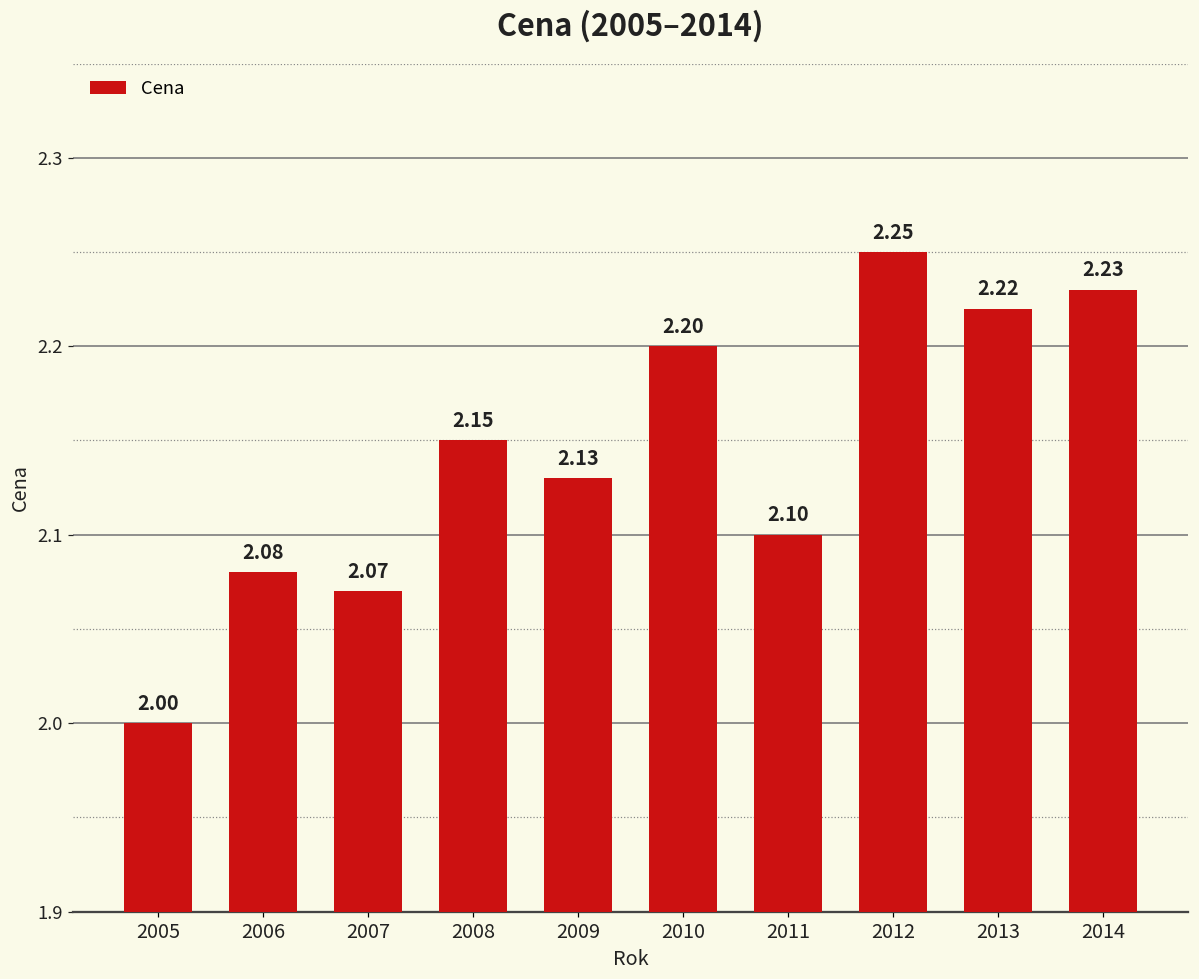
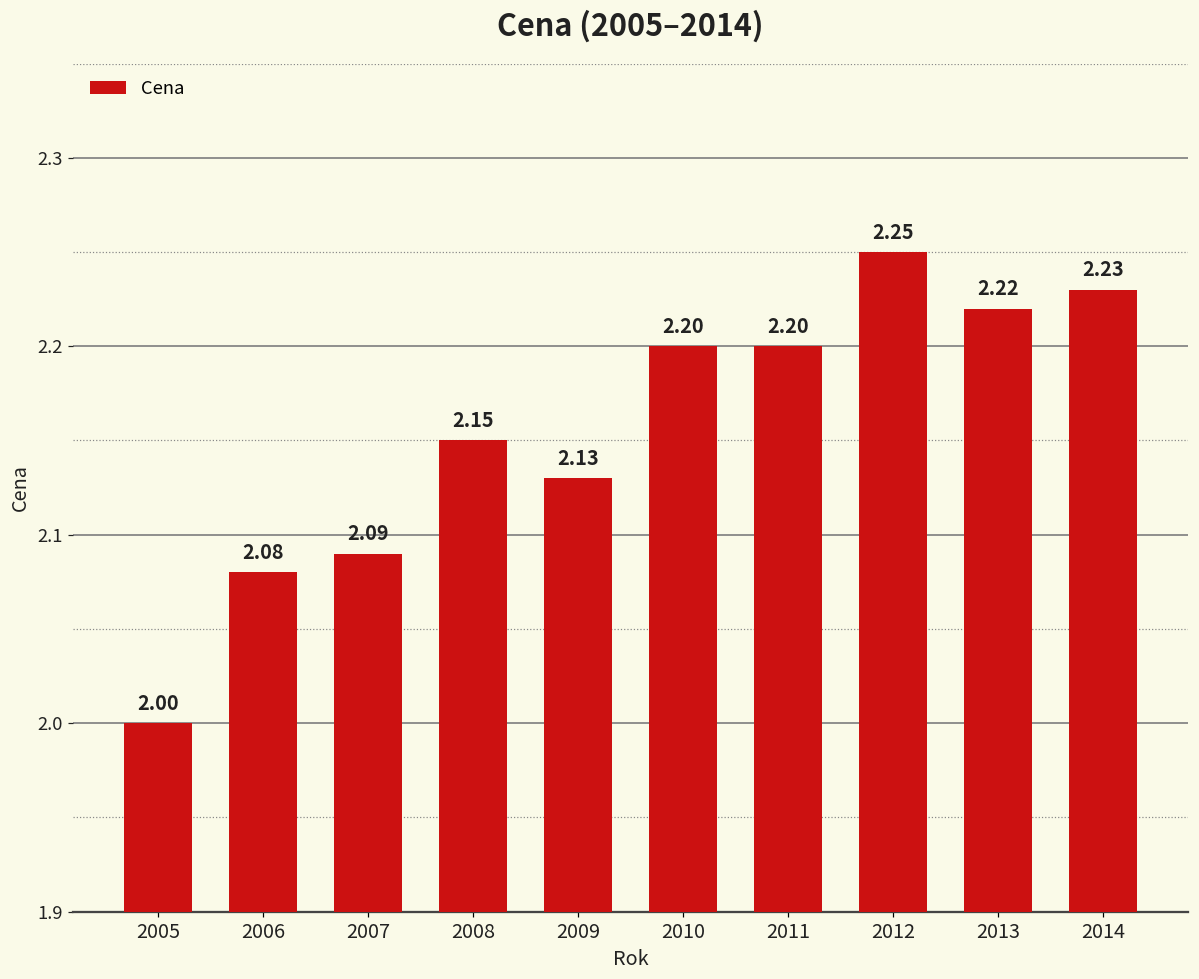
2007: 2.07 -> 2.09
2011: 2.10 -> 2.20
